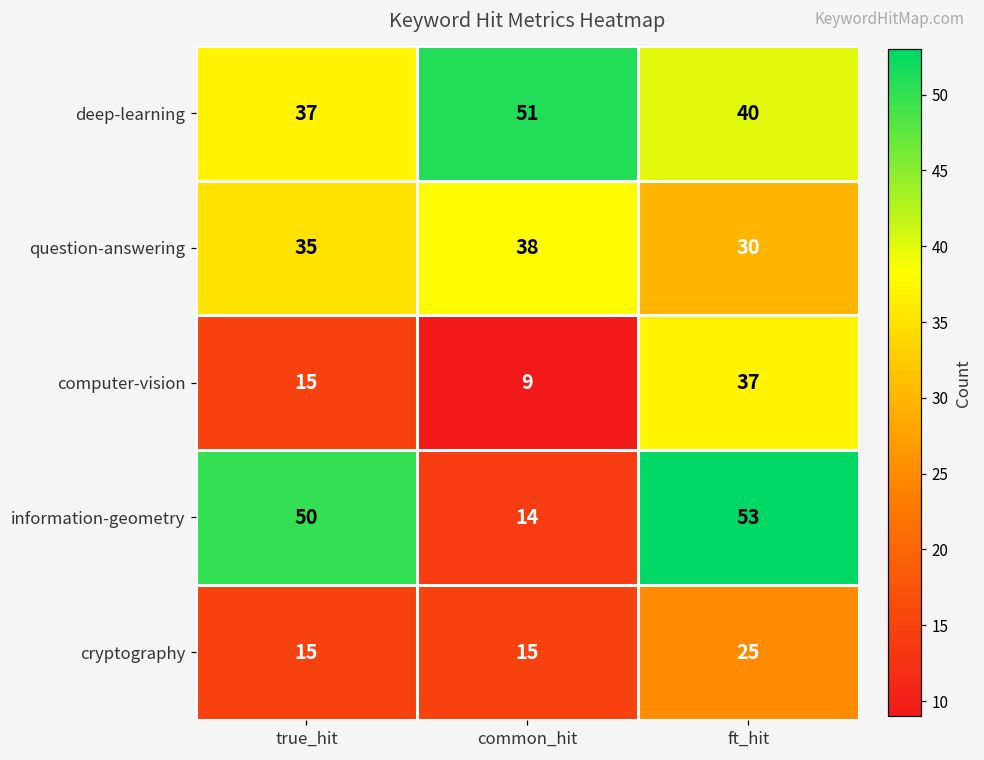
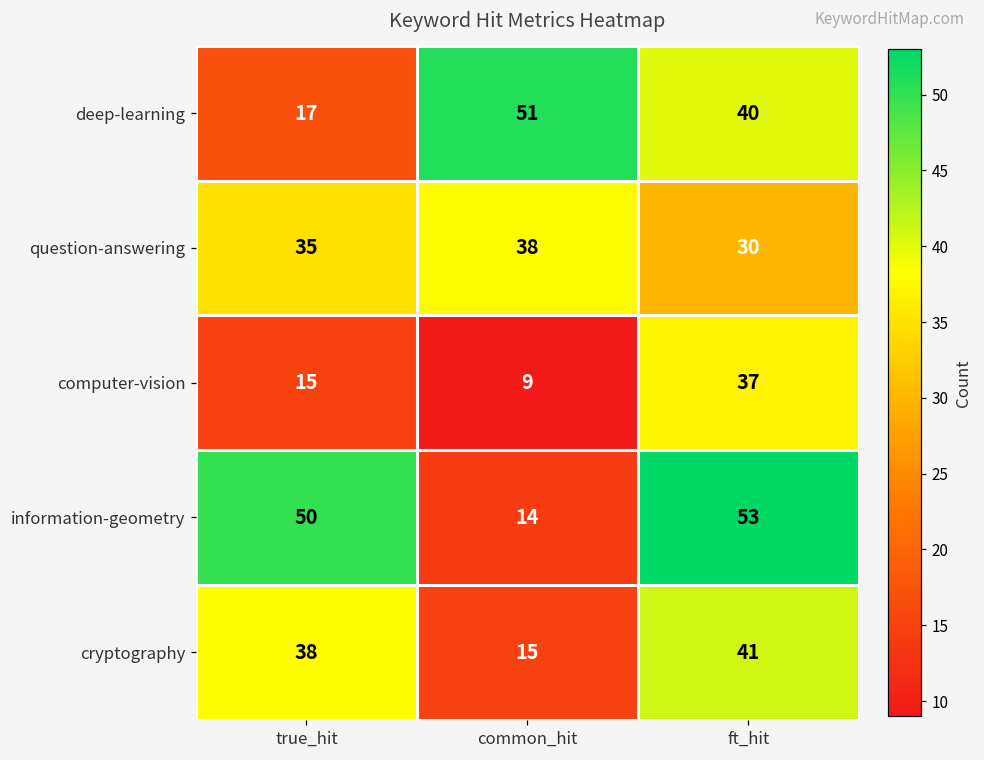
deep-learning, true_hit: 37 -> 17
cryptography, true_hit: 15 -> 38
cryptography, ft_hit: 25 -> 41
